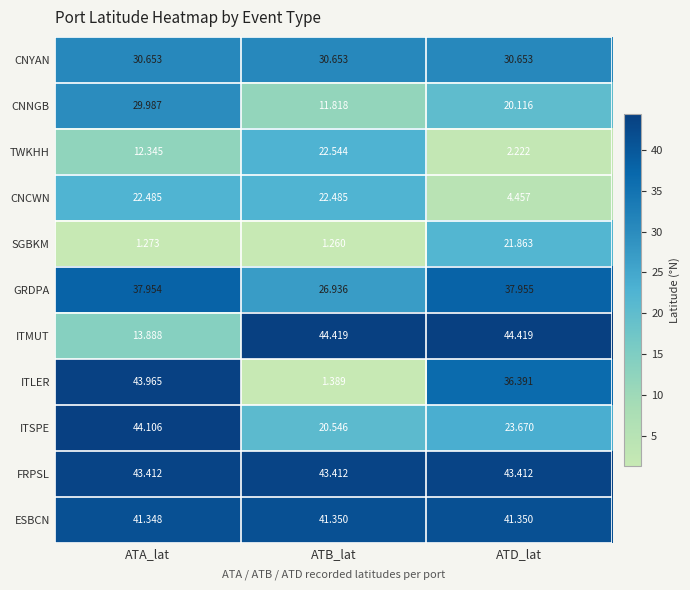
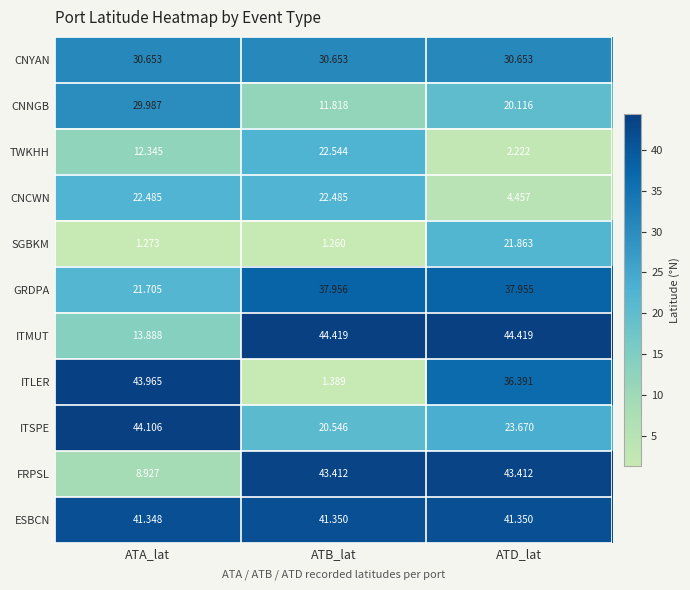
GRDPA, ATA_lat: 37.954 -> 21.705
GRDPA, ATB_lat: 26.936 -> 37.956
FRPSL, ATA_lat: 43.412 -> 8.927
